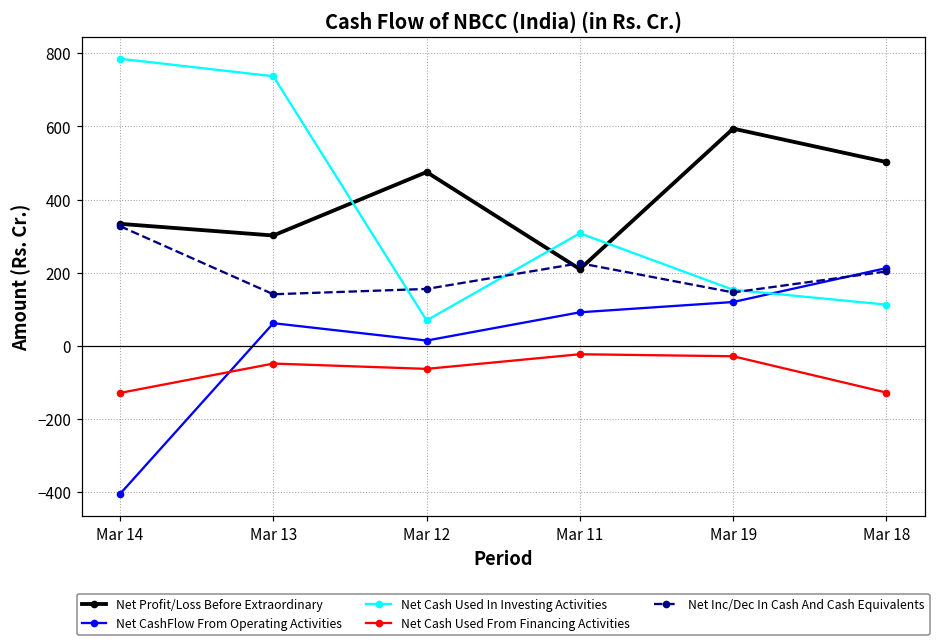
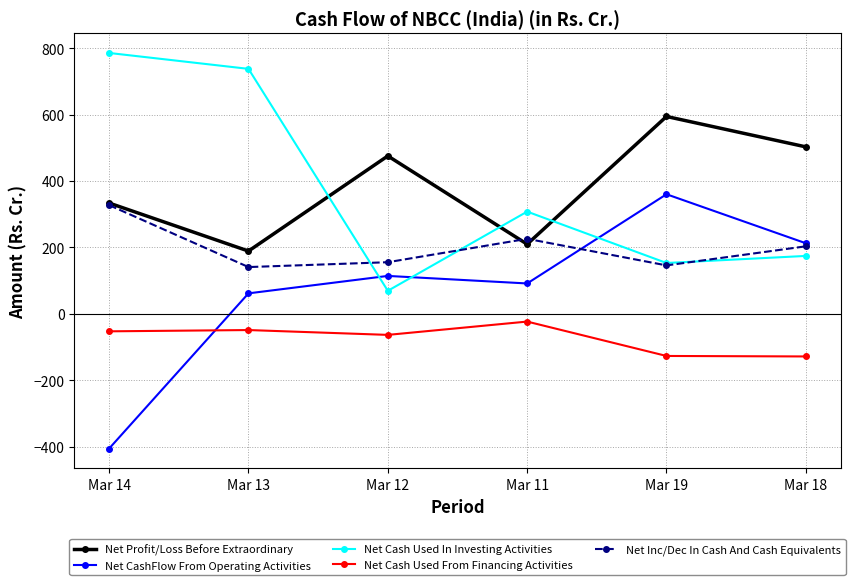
Net Cash Used From Financing Activities, Mar 14: -130 -> -50
Net Profit/Loss Before Extraordinary, Mar 13: 300 -> 190
Net CashFlow From Operating Activities, Mar 12: 10 -> 110
Net CashFlow From Operating Activities, Mar 19: 120 -> 360
Net Cash Used From Financing Activities, Mar 19: -30 -> -130
Net Cash Used In Investing Activities, Mar 18: 110 -> 170
